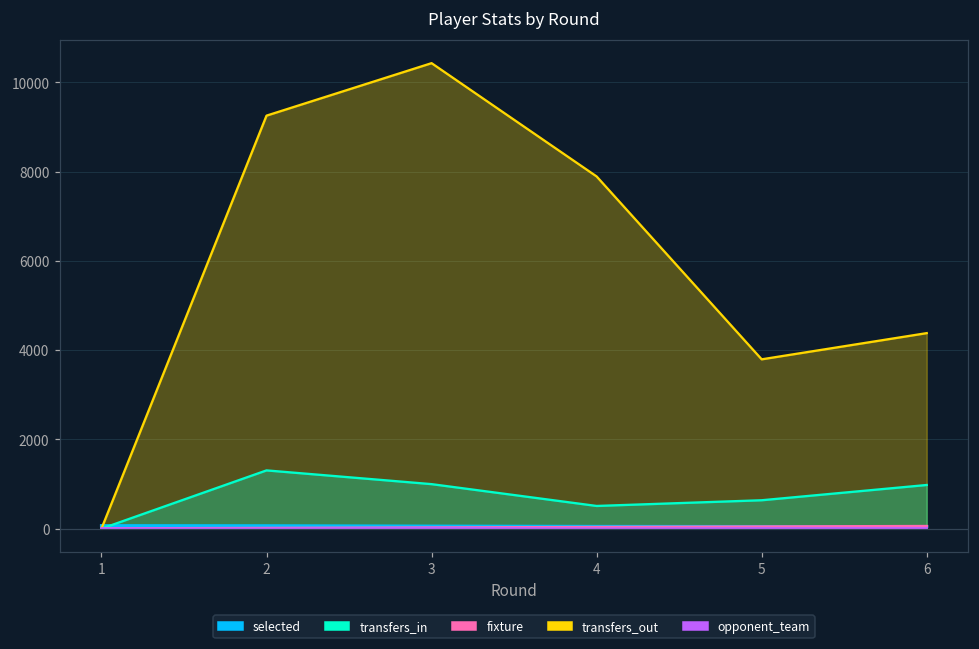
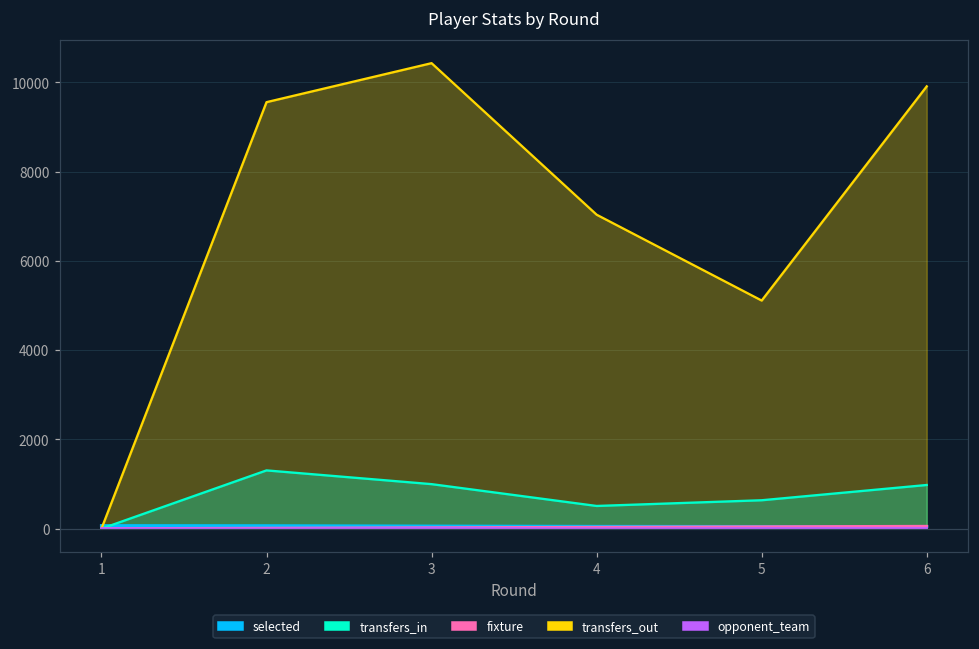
transfers_out, 2: 9300 -> 9600
transfers_out, 4: 7900 -> 7000
transfers_out, 5: 3800 -> 5100
transfers_out, 6: 4400 -> 9900
